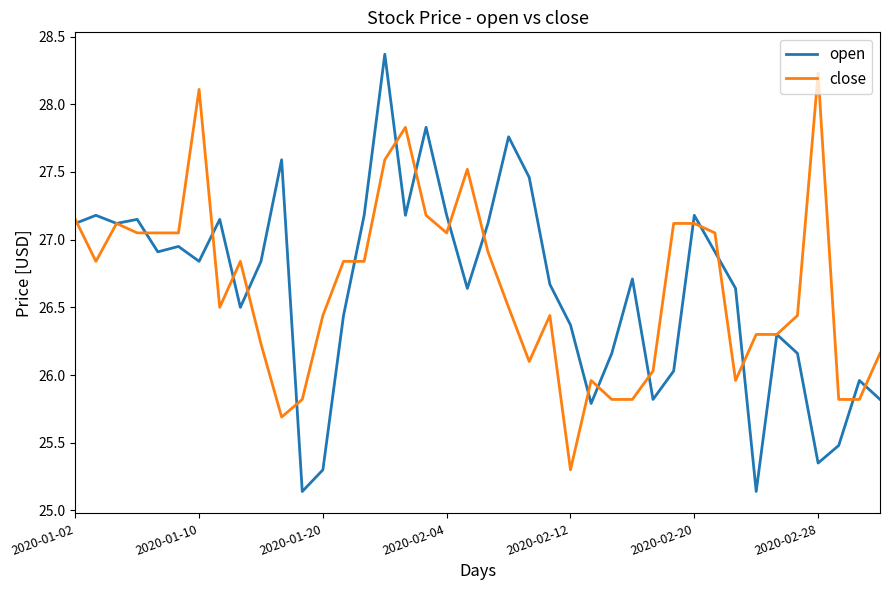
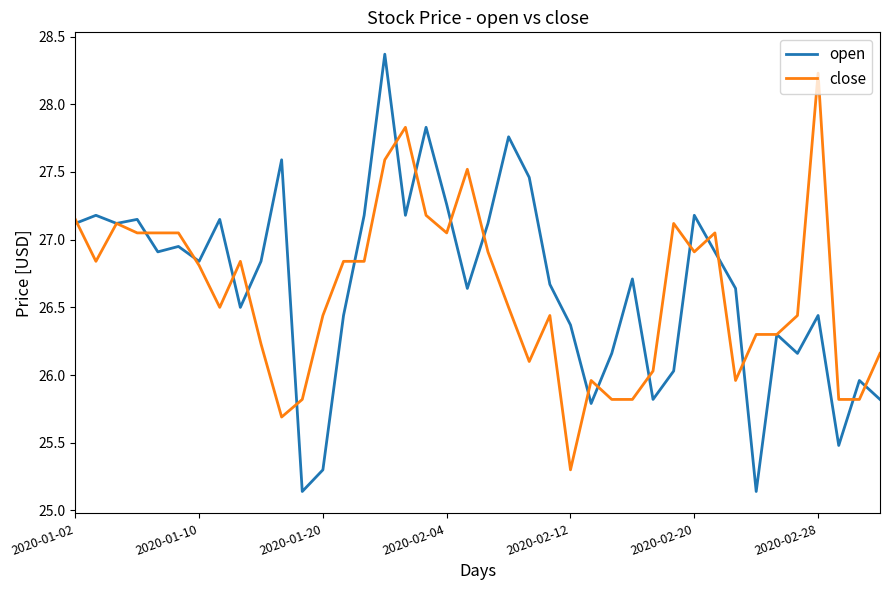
close, 2020-01-10: 28.11 -> 26.81
open, 2020-02-04: 27.18 -> 27.26
close, 2020-02-20: 27.12 -> 26.91
open, 2020-02-28: 25.35 -> 26.44
